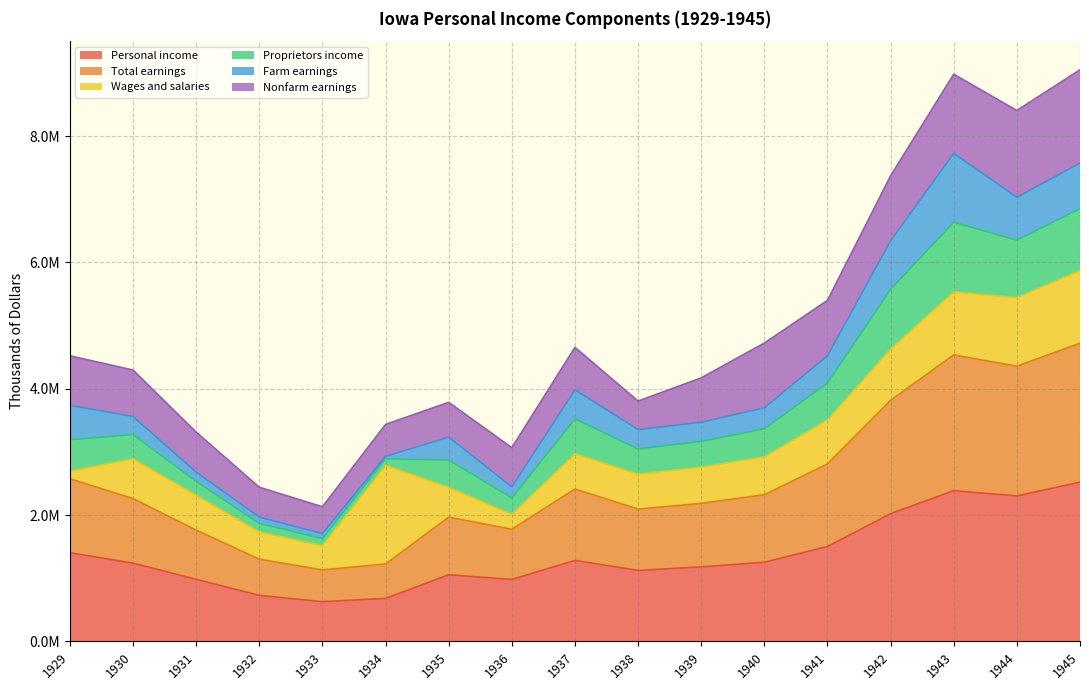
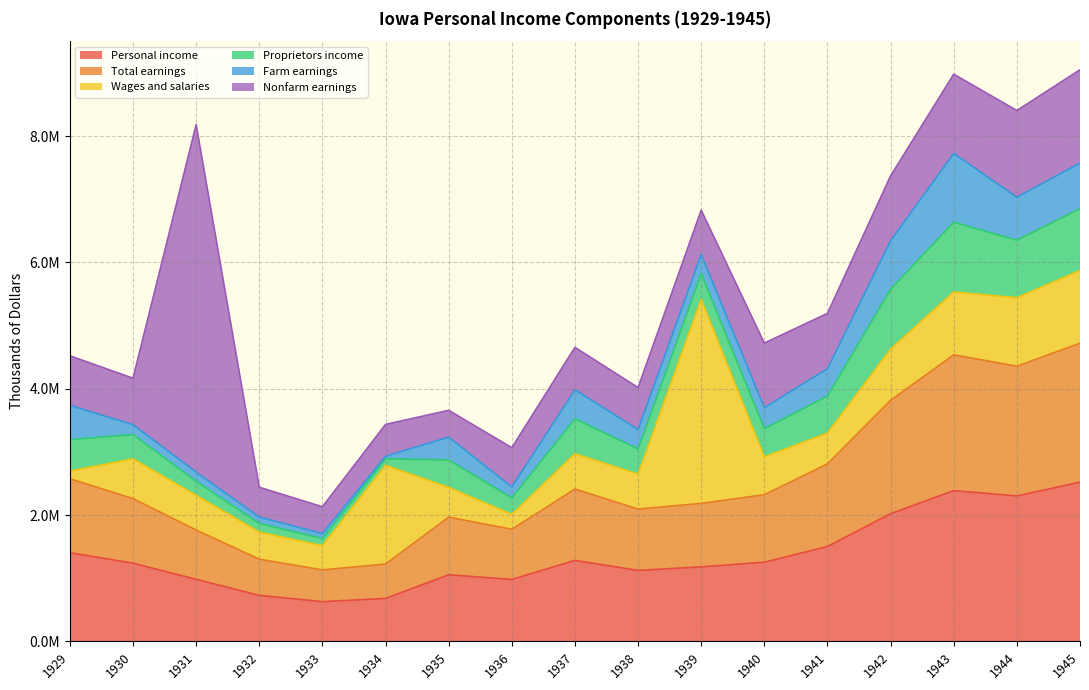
Farm earnings, 1930: 300000 -> 200000
Nonfarm earnings, 1931: 600000 -> 5500000
Nonfarm earnings, 1935: 600000 -> 400000
Nonfarm earnings, 1938: 500000 -> 700000
Wages and salaries, 1939: 600000 -> 3200000
Wages and salaries, 1941: 700000 -> 500000
